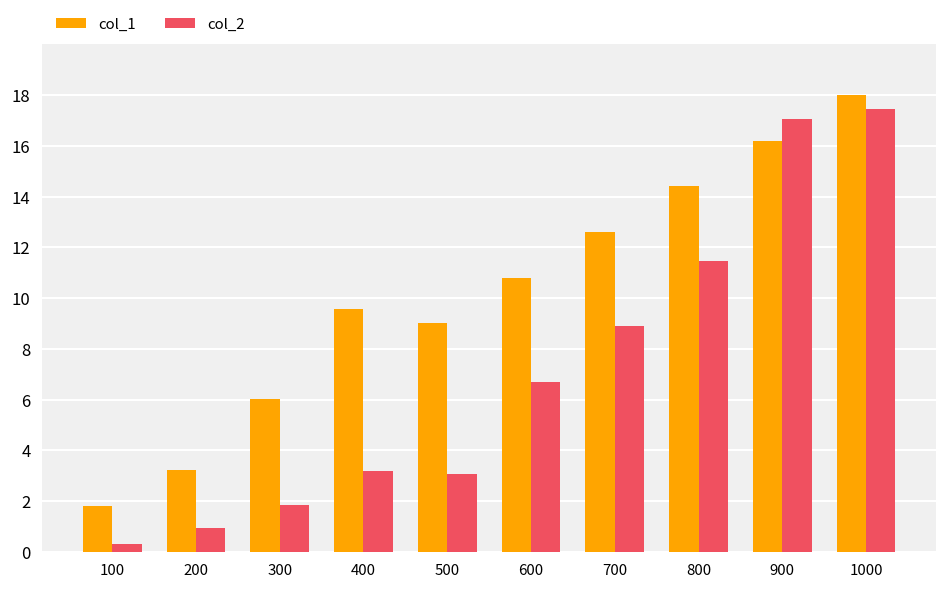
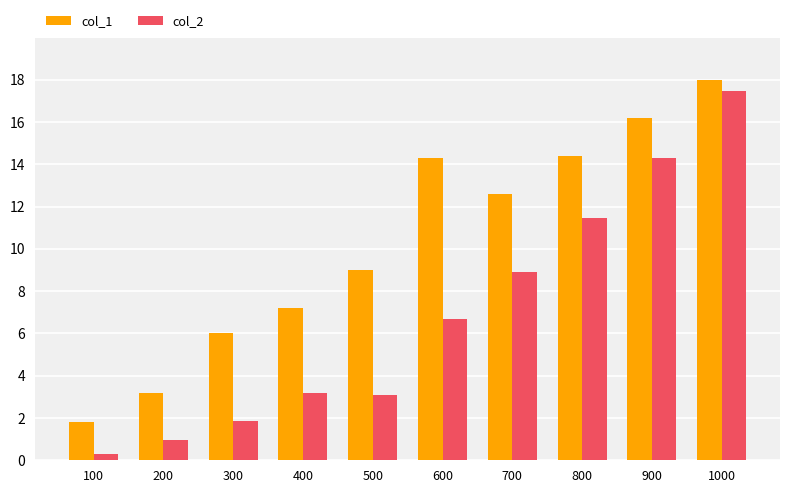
col_1, 400: 9.6 -> 7.2
col_1, 600: 10.8 -> 14.3
col_2, 900: 17.1 -> 14.3
